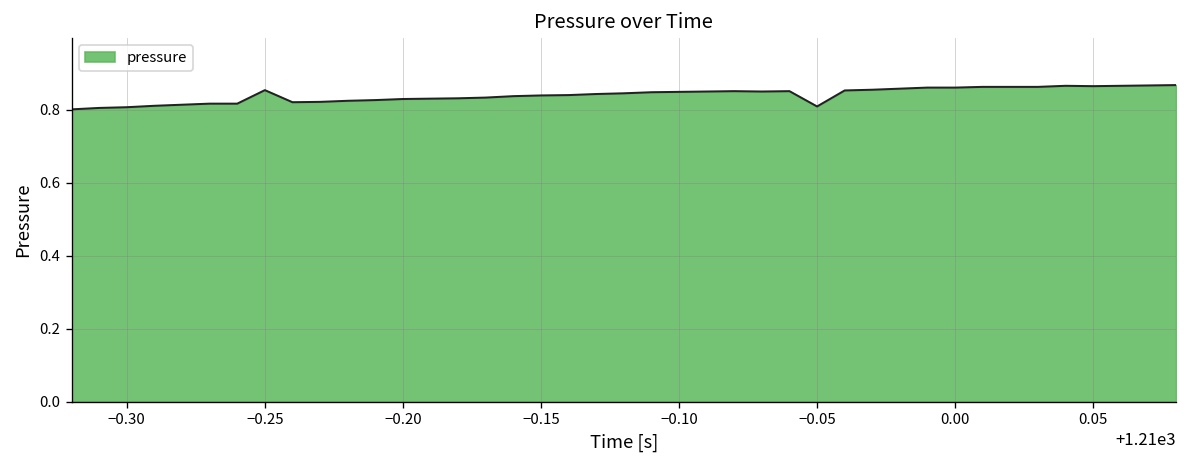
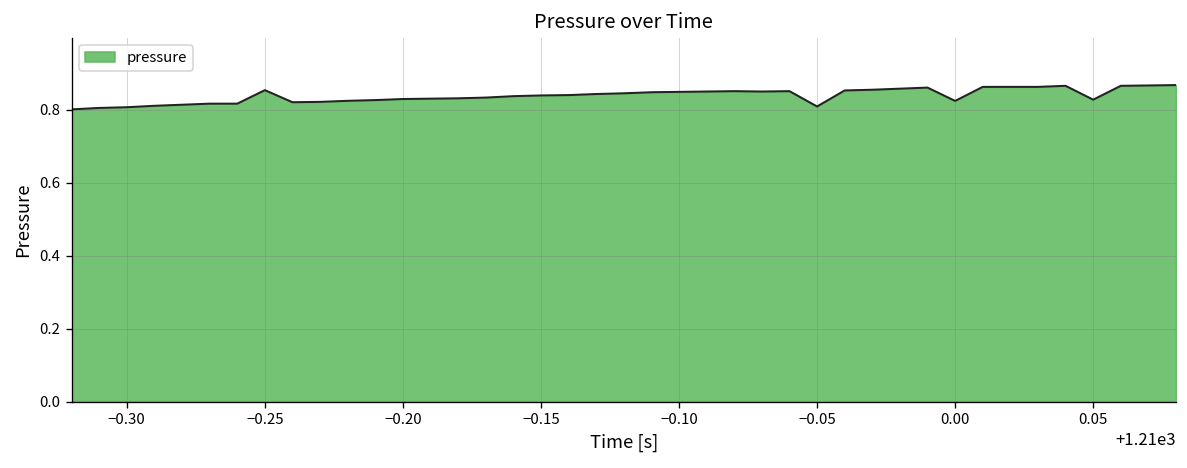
0.00: 0.86 -> 0.82
0.05: 0.86 -> 0.83
